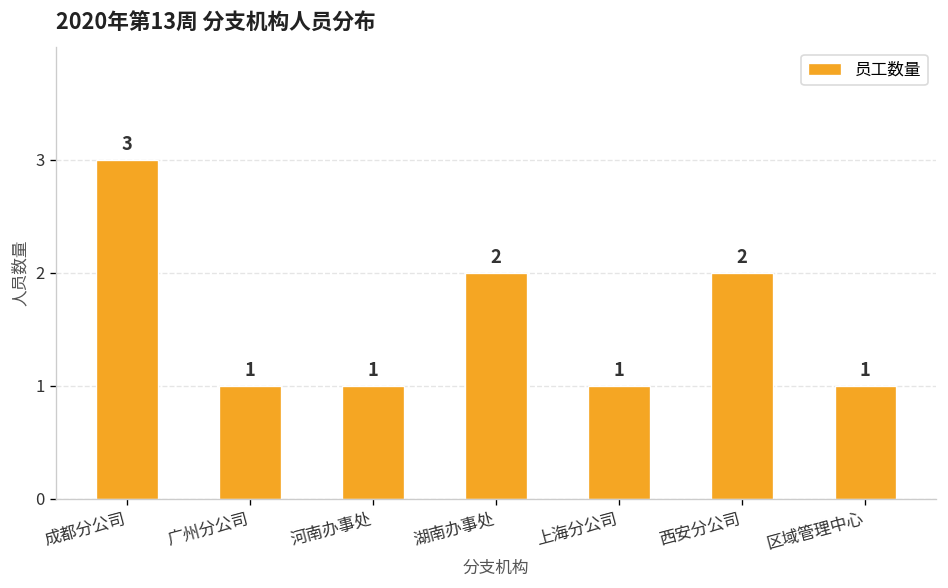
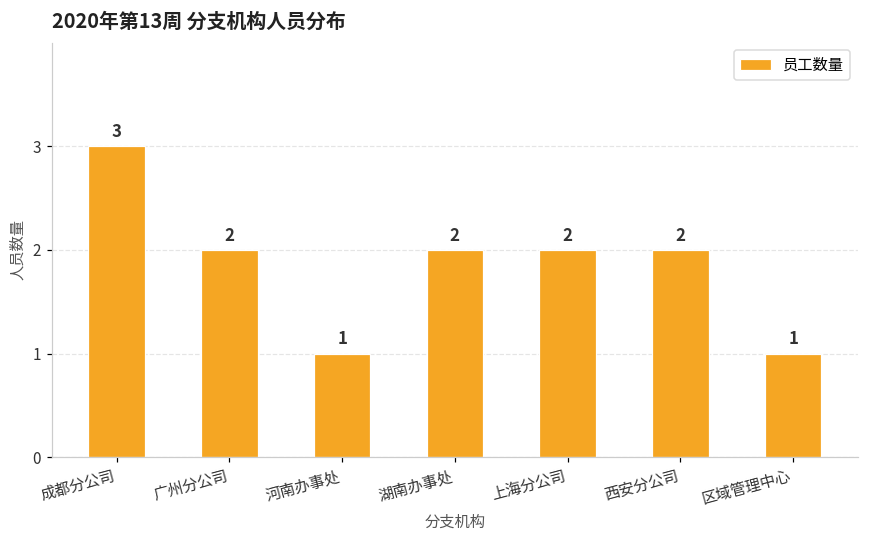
广州分公司: 1 -> 2
上海分公司: 1 -> 2
